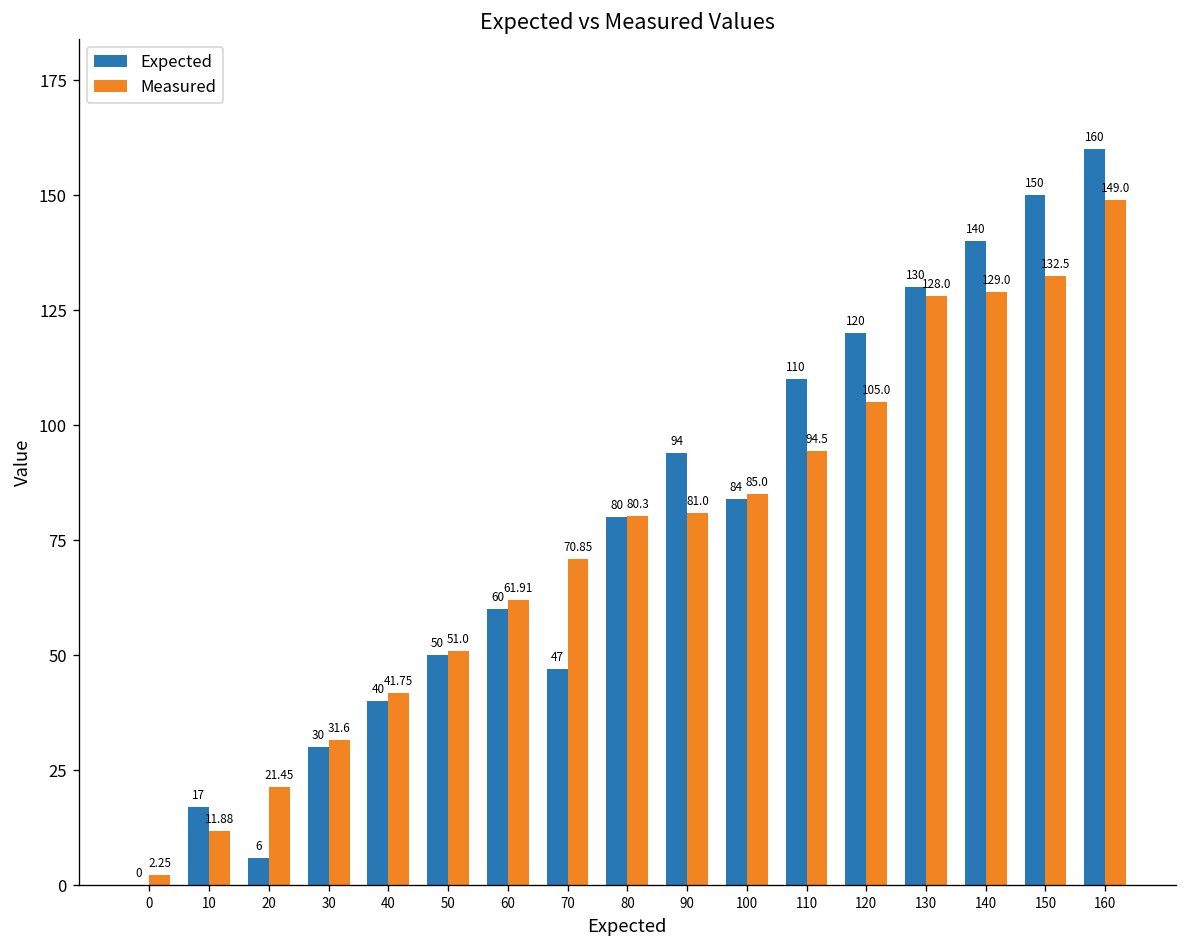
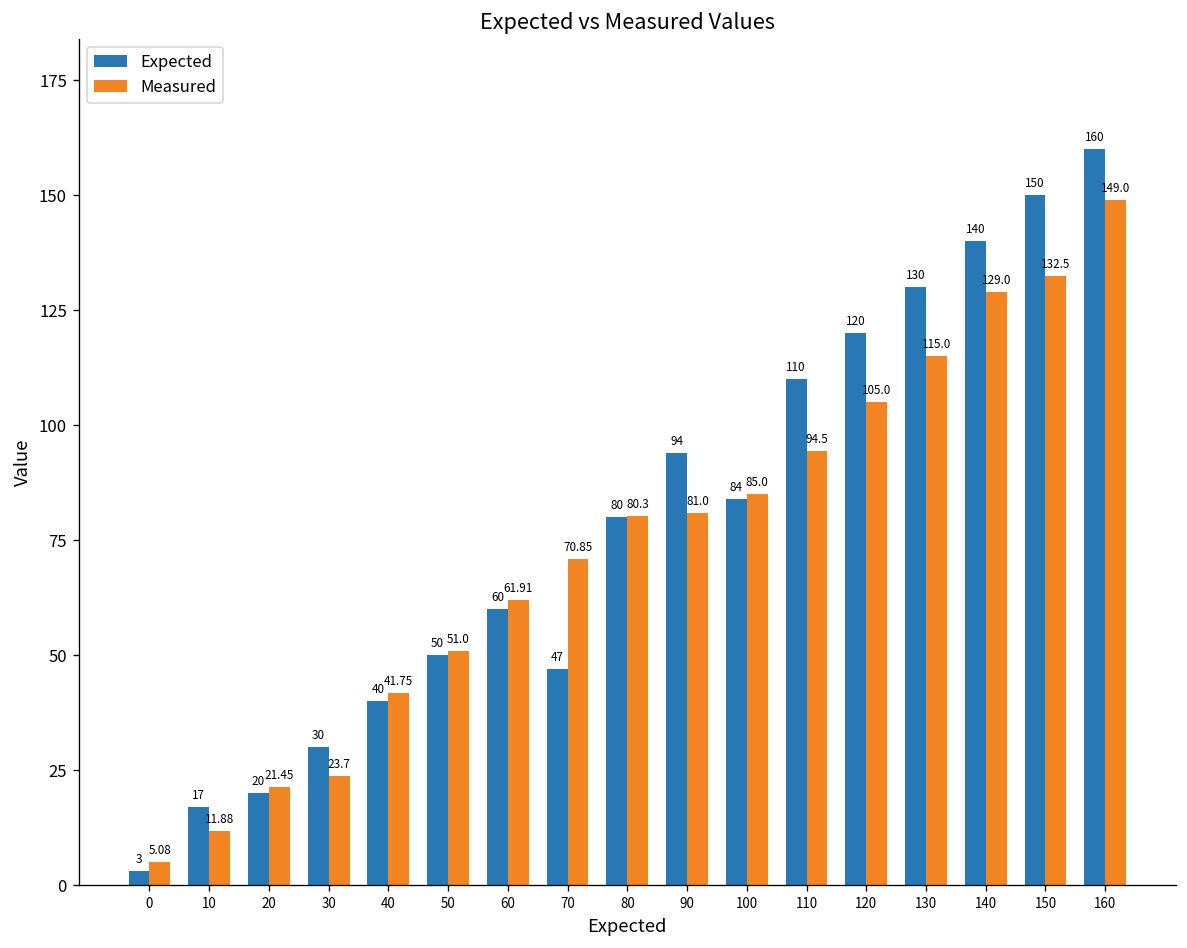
Expected, 0: 0 -> 3
Measured, 0: 2.25 -> 5.08
Expected, 20: 6 -> 20
Measured, 30: 31.6 -> 23.7
Measured, 130: 128.0 -> 115.0
